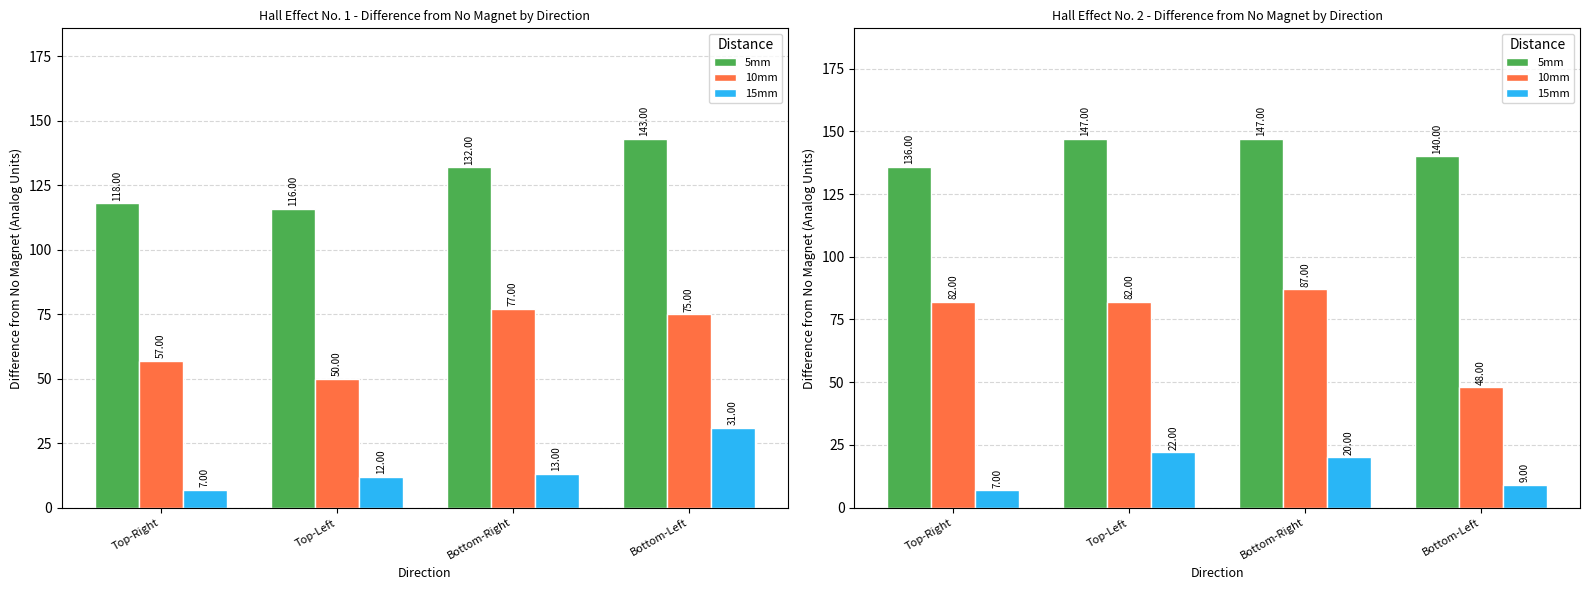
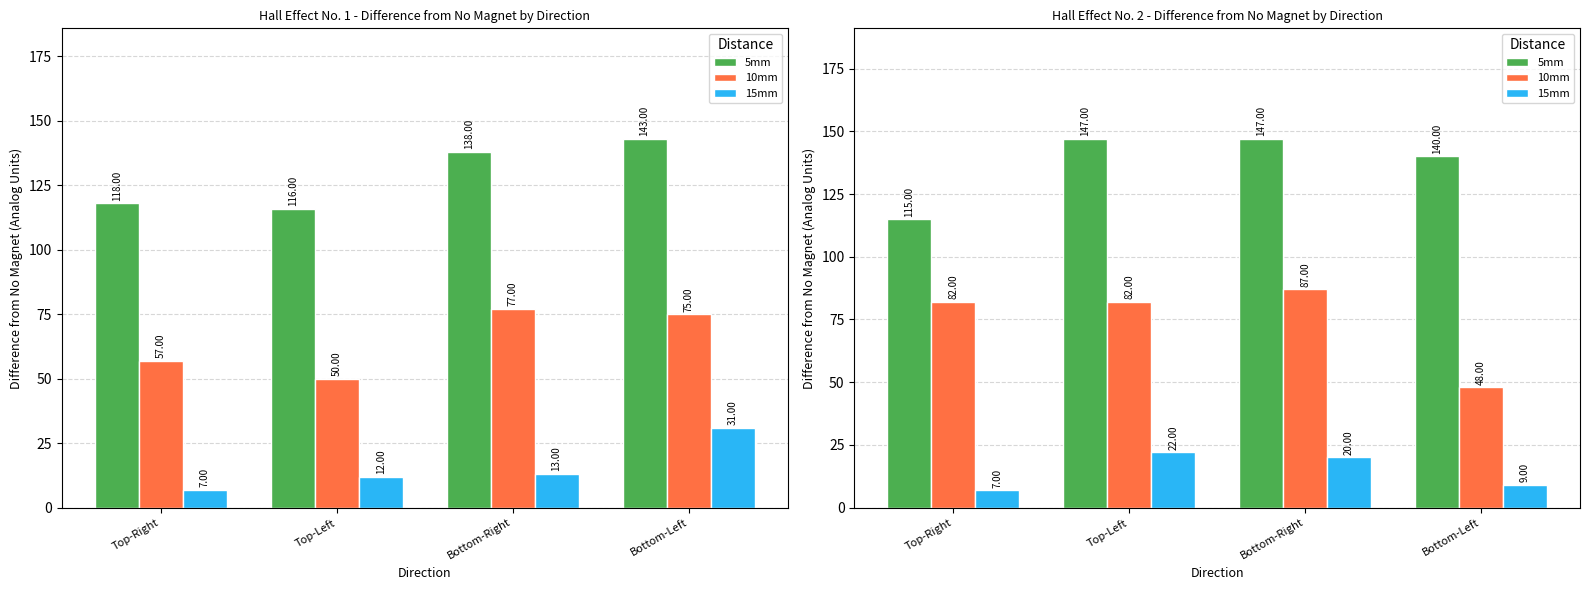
Hall Effect No. 1 - Difference from No Magnet by Direction, 5mm, Bottom-Right: 132.00 -> 138.00
Hall Effect No. 2 - Difference from No Magnet by Direction, 5mm, Top-Right: 136.00 -> 115.00
